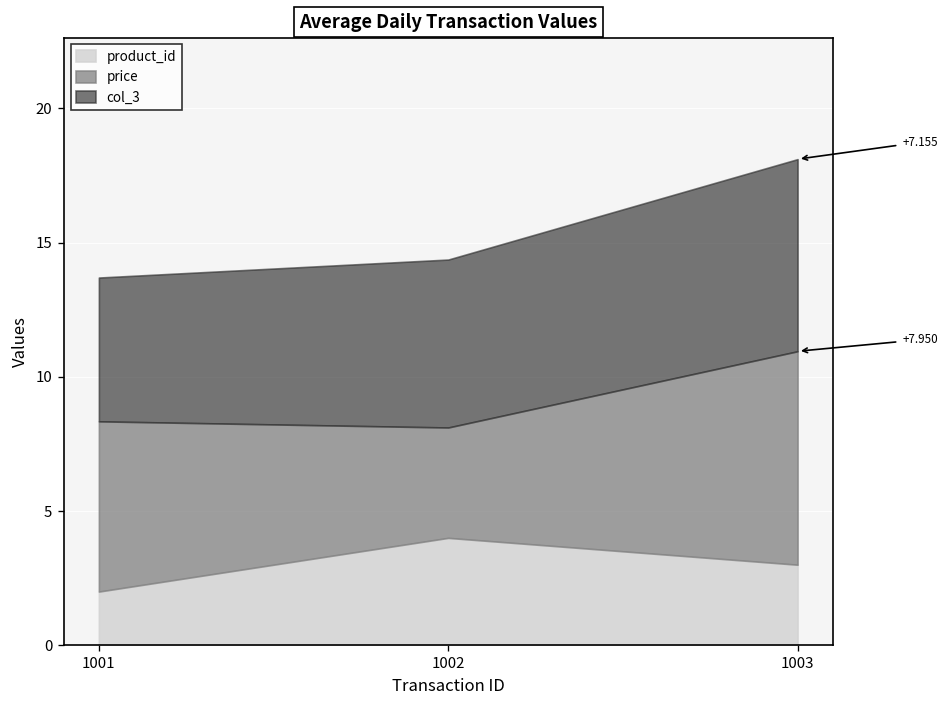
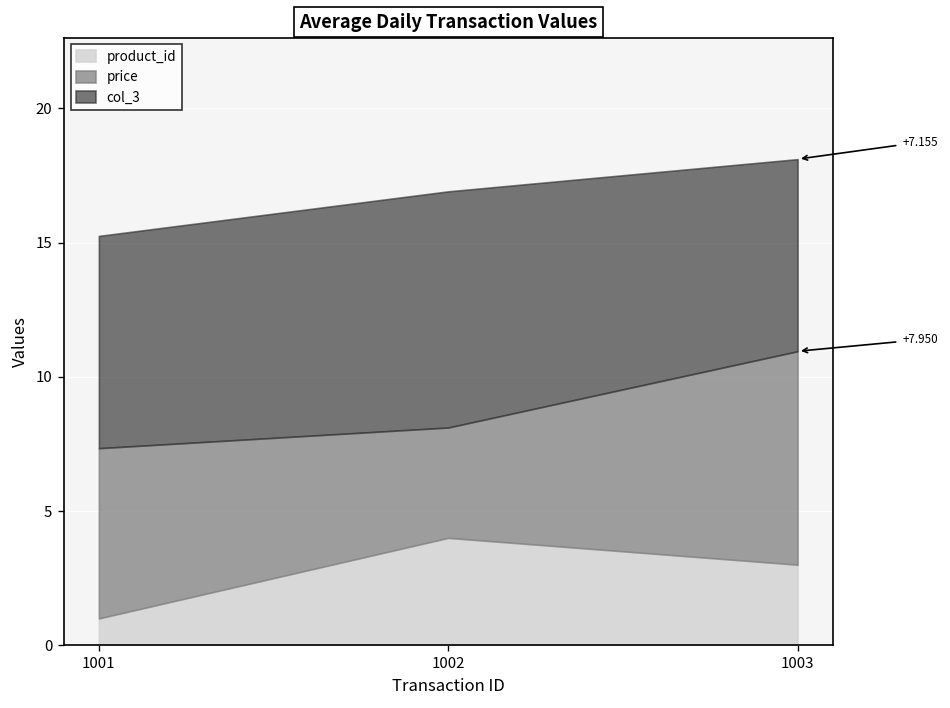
product_id, 1001: 2 -> 1
col_3, 1001: 5.4 -> 7.9
col_3, 1002: 6.3 -> 8.8
